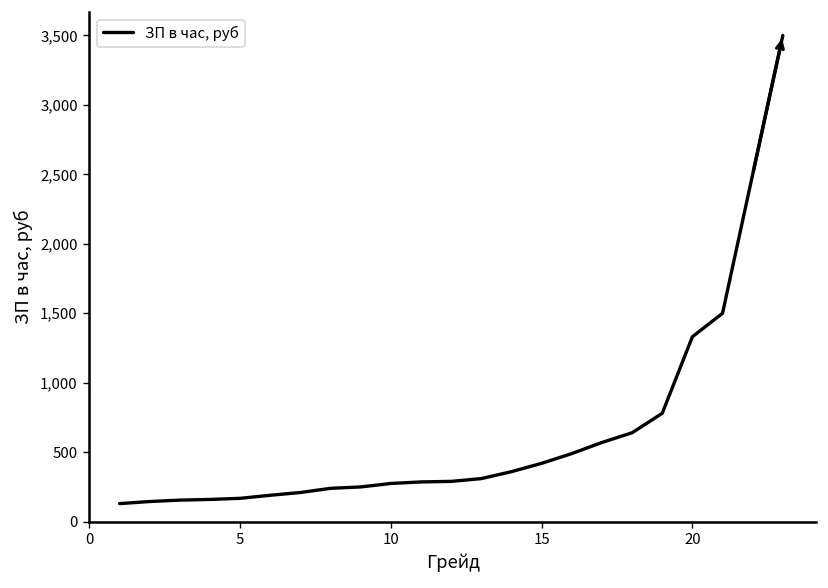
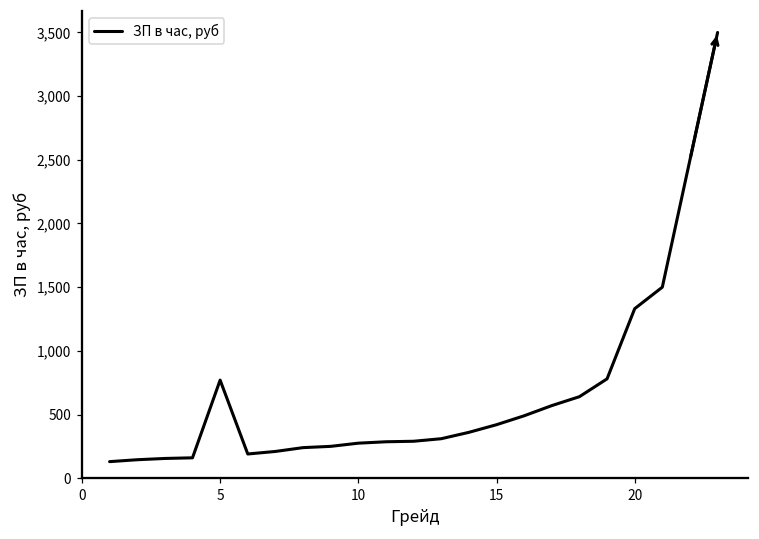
5: 170 -> 770
